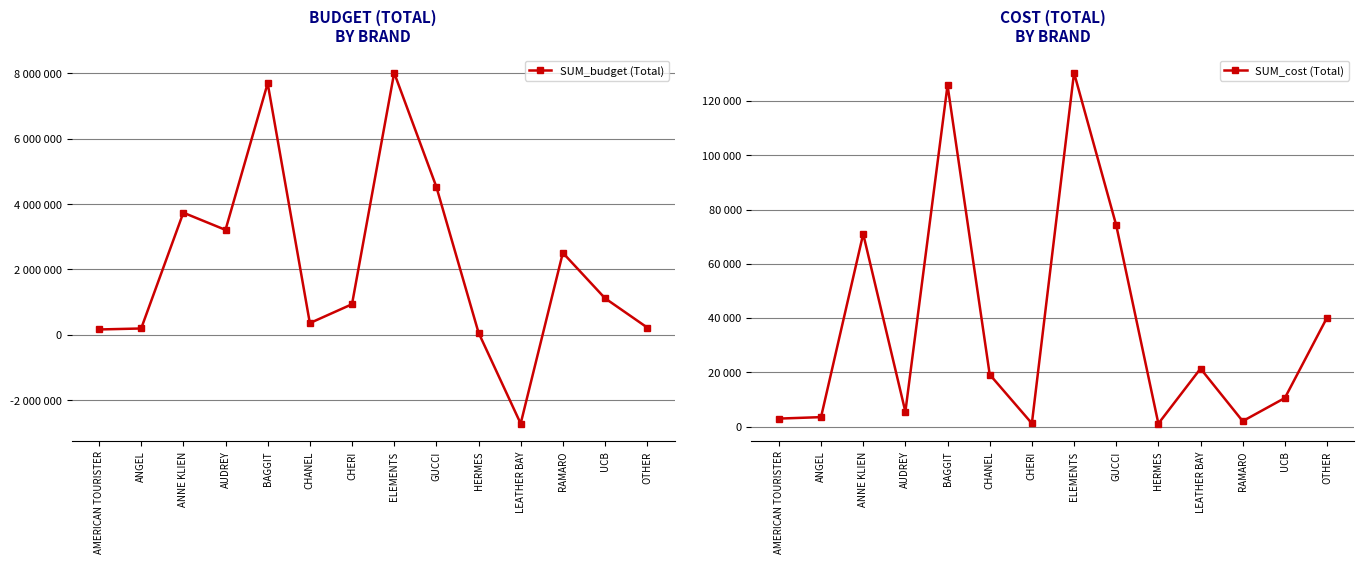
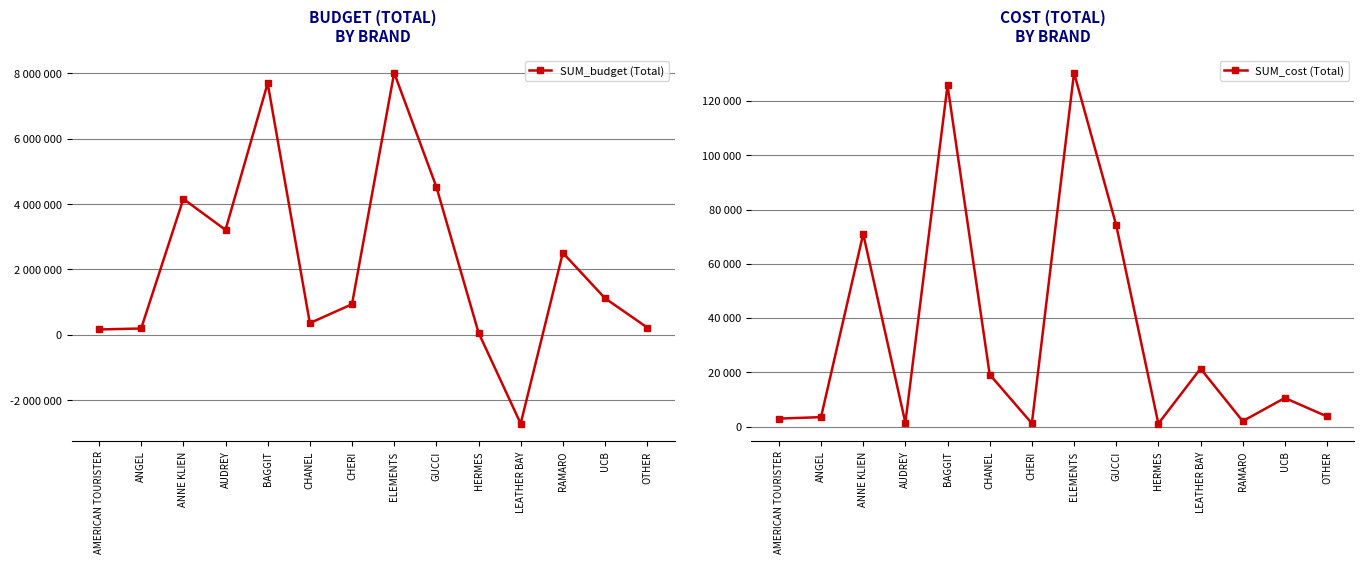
BUDGET (TOTAL) BY BRAND, ANNE KLIEN: 3700000 -> 4200000
COST (TOTAL) BY BRAND, AUDREY: 5000 -> 1000
COST (TOTAL) BY BRAND, OTHER: 40000 -> 4000
